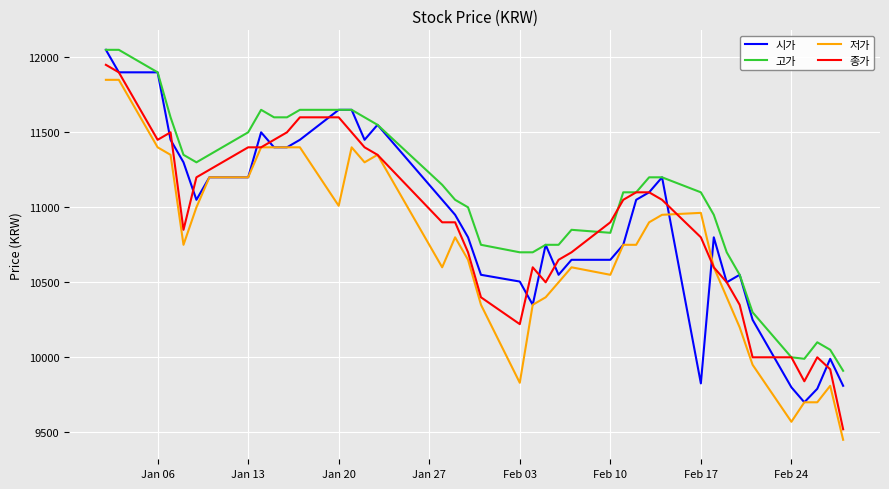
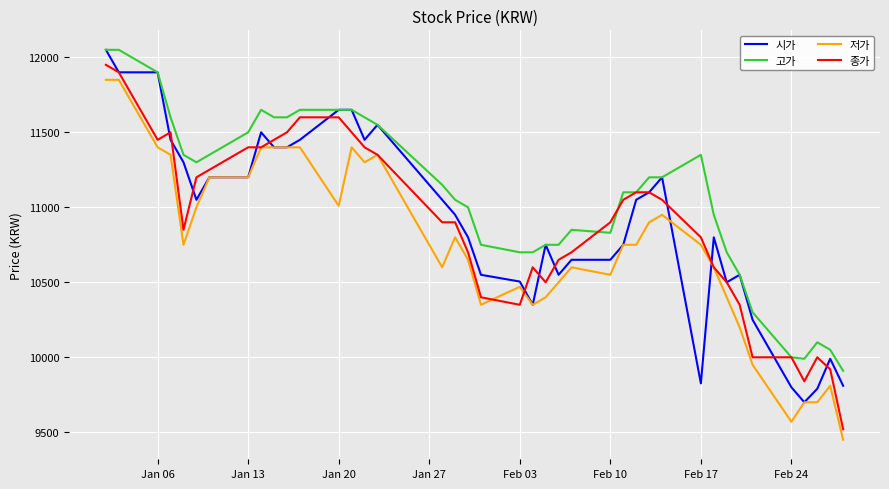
저가, Feb 03: 9830 -> 10470
종가, Feb 03: 10220 -> 10350
고가, Feb 17: 11100 -> 11350
저가, Feb 17: 10960 -> 10750
